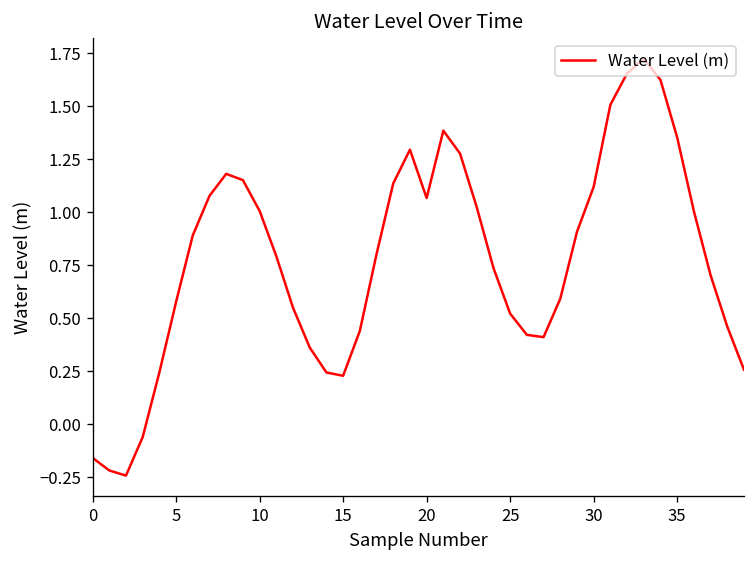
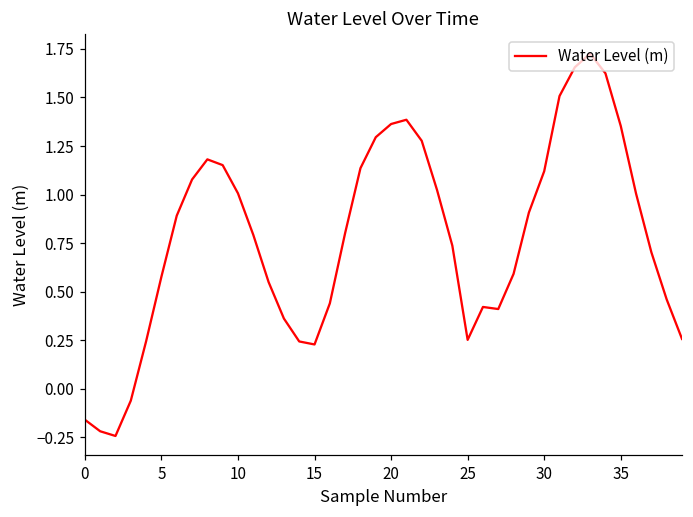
20: 1.07 -> 1.36
25: 0.52 -> 0.25
